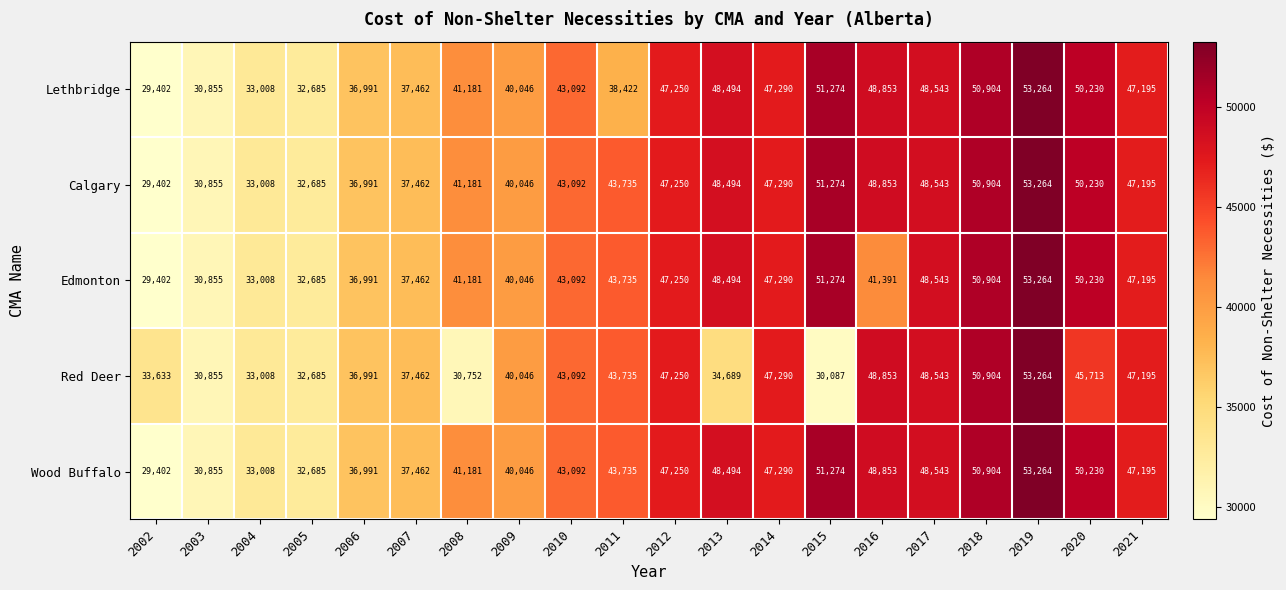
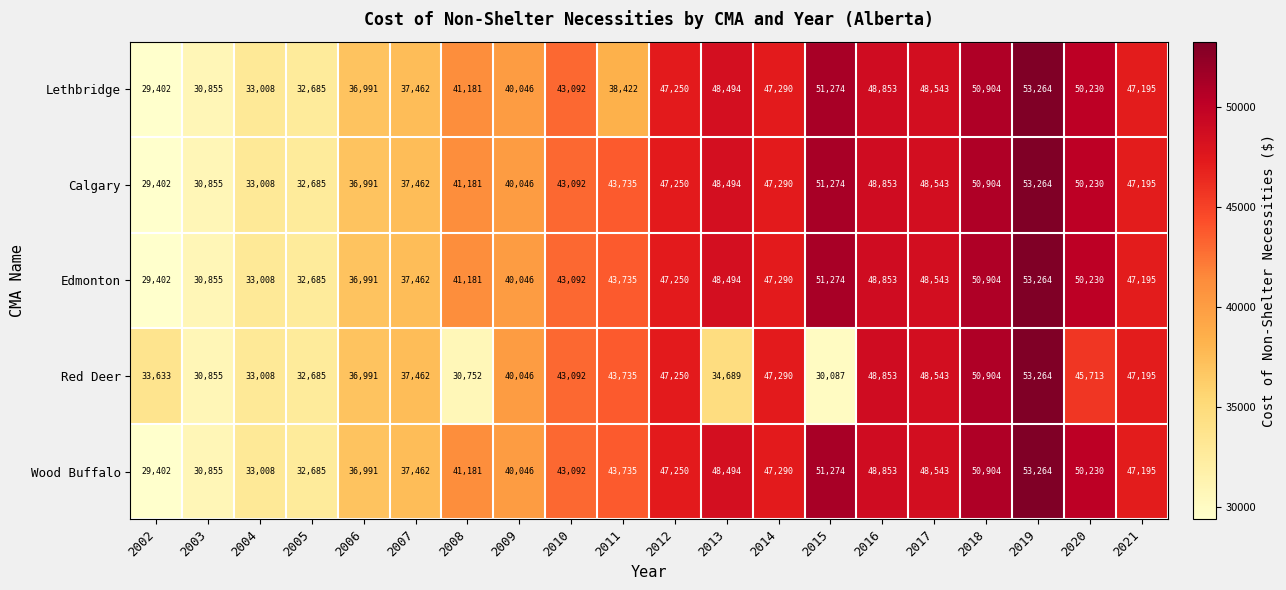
Edmonton, 2016: 41,391 -> 48,853
